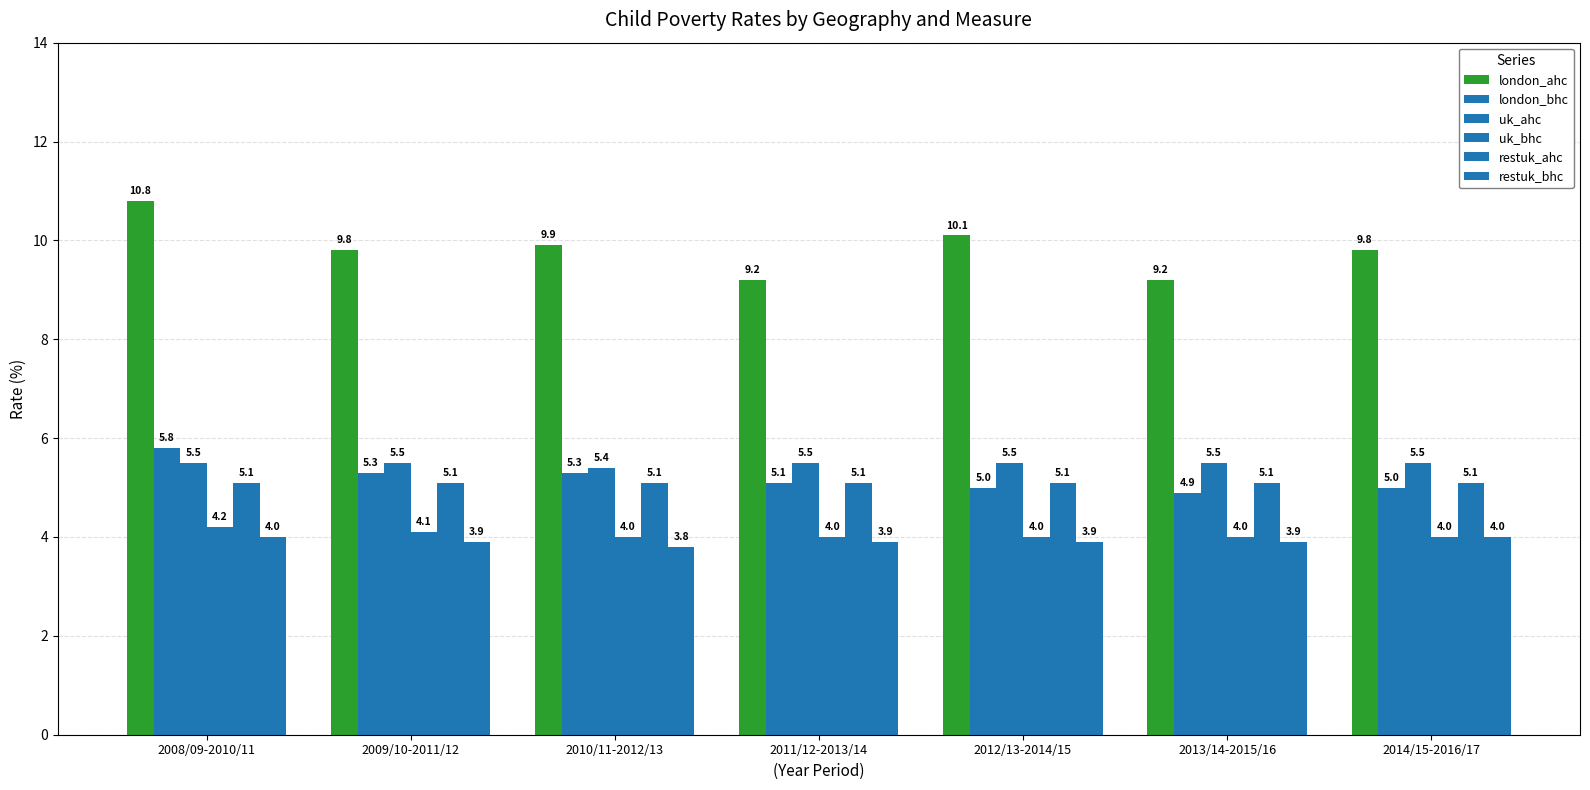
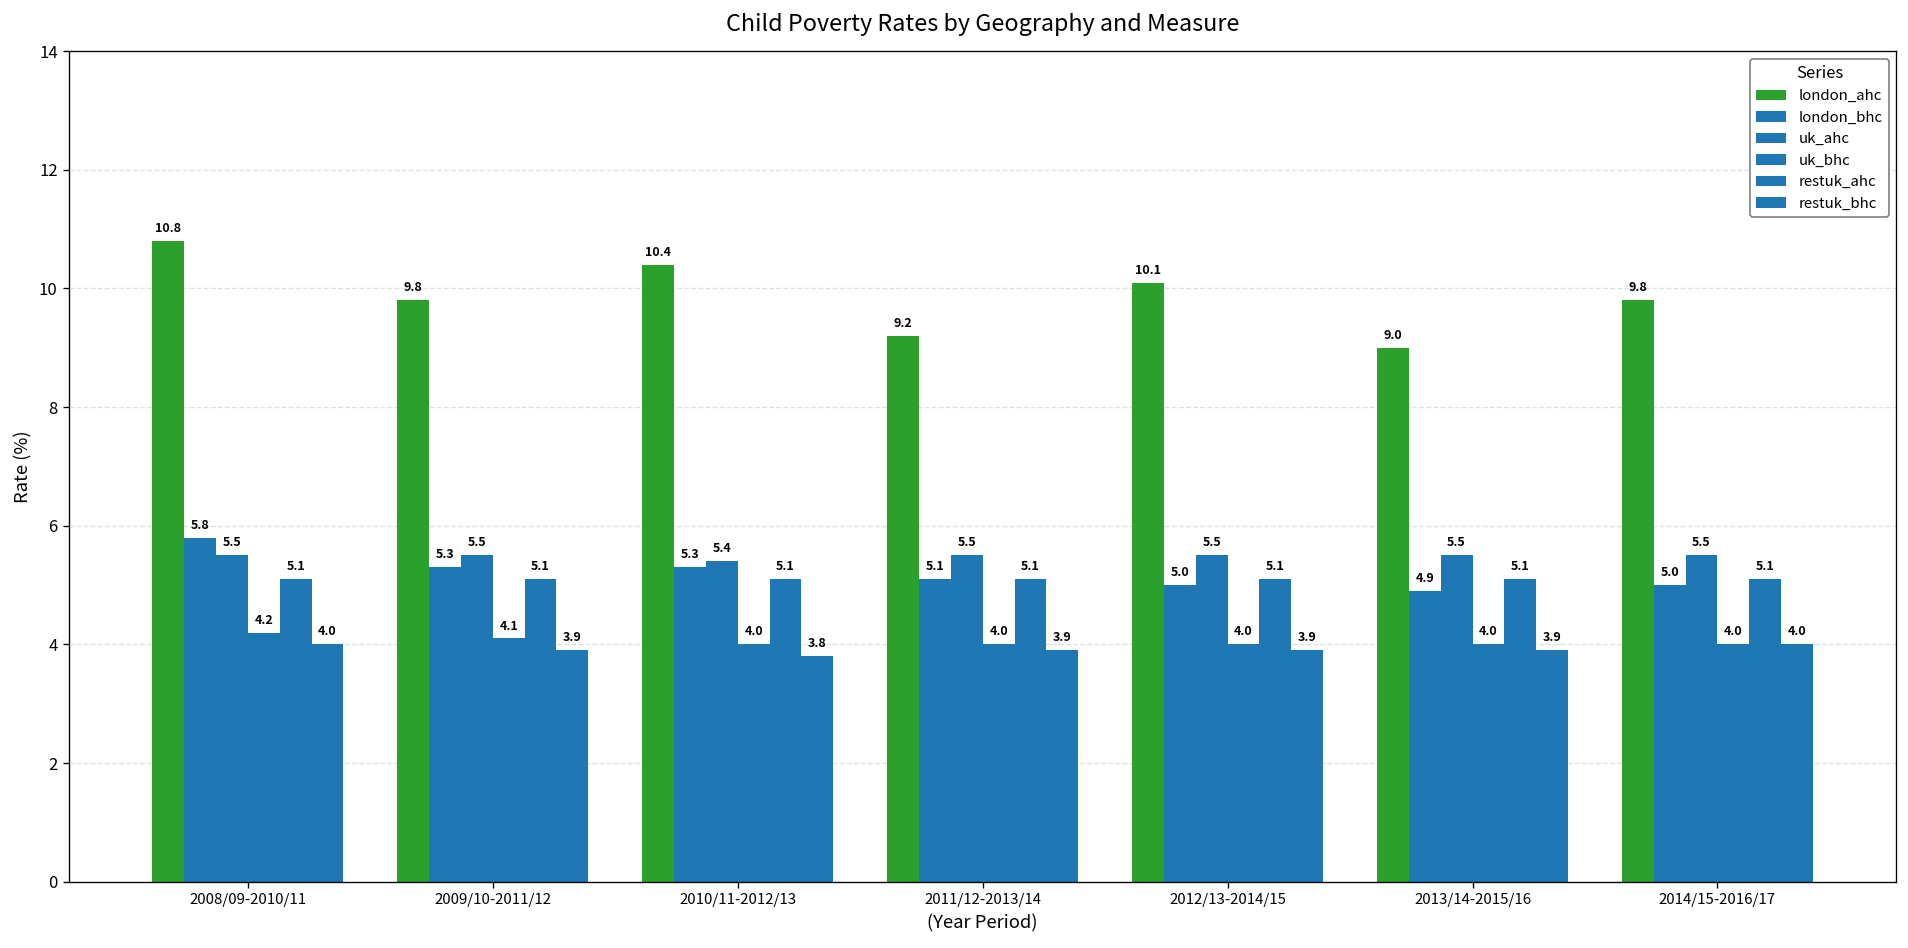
london_ahc, 2010/11-2012/13: 9.9 -> 10.4
london_ahc, 2013/14-2015/16: 9.2 -> 9.0
